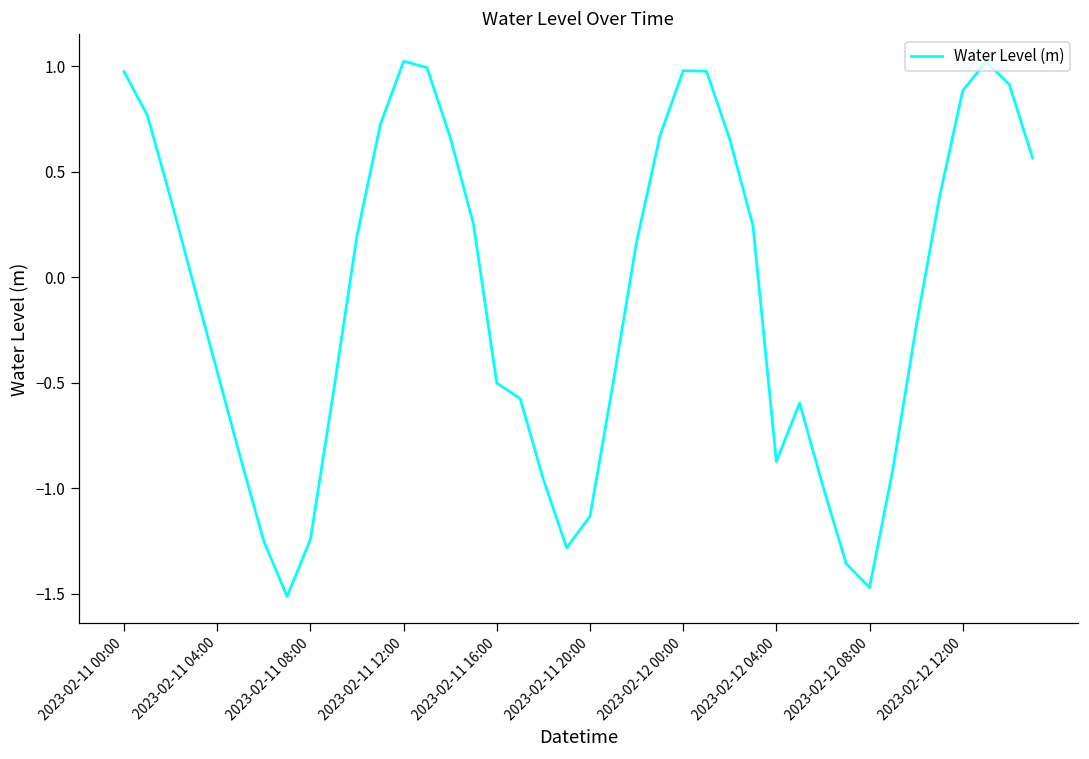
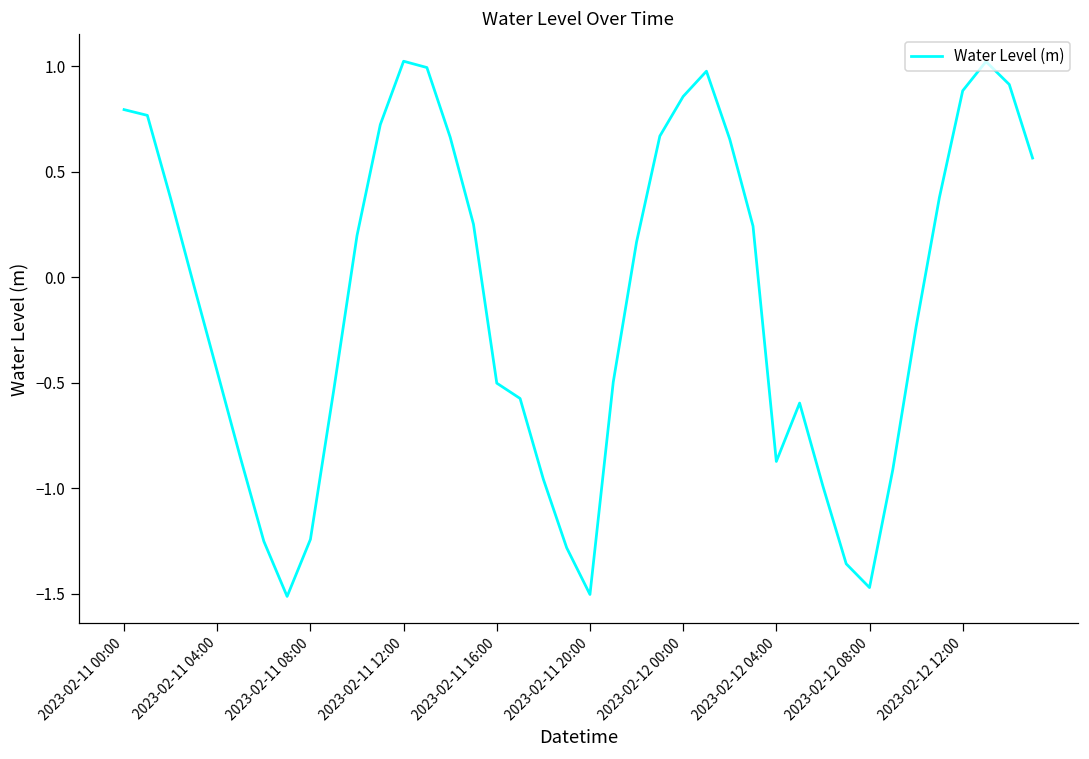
2023-02-11 00:00: 0.97 -> 0.79
2023-02-11 20:00: -1.13 -> -1.50
2023-02-12 00:00: 0.98 -> 0.86
